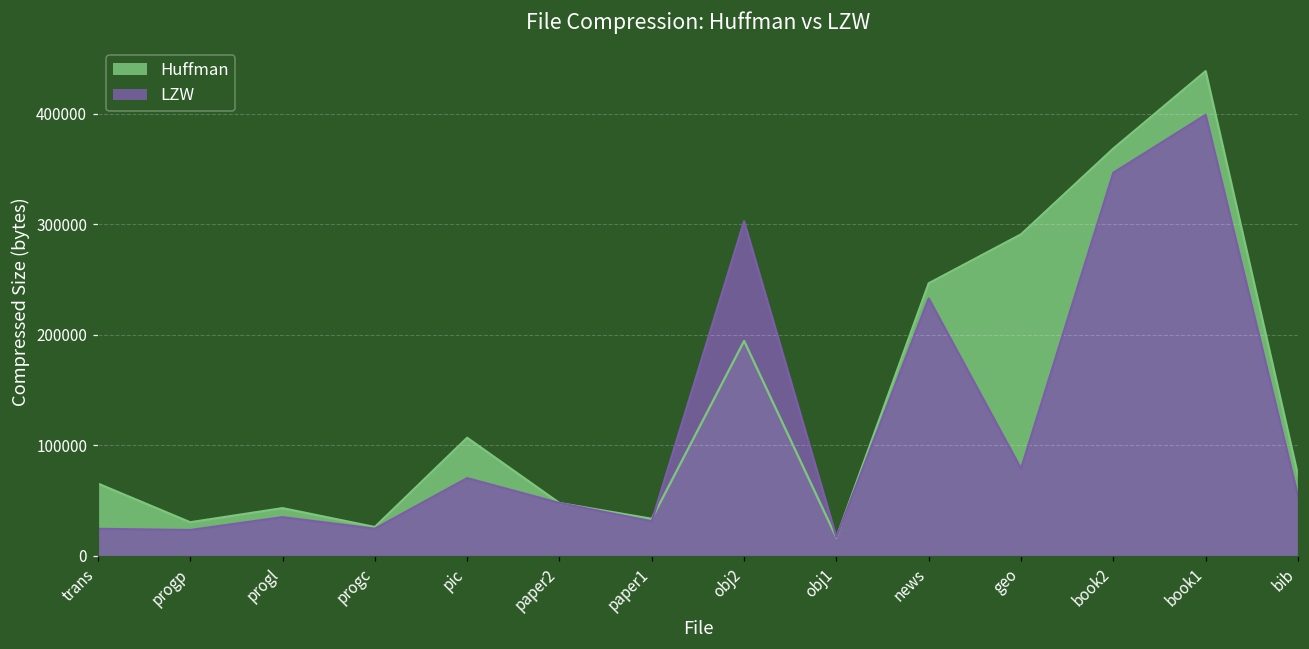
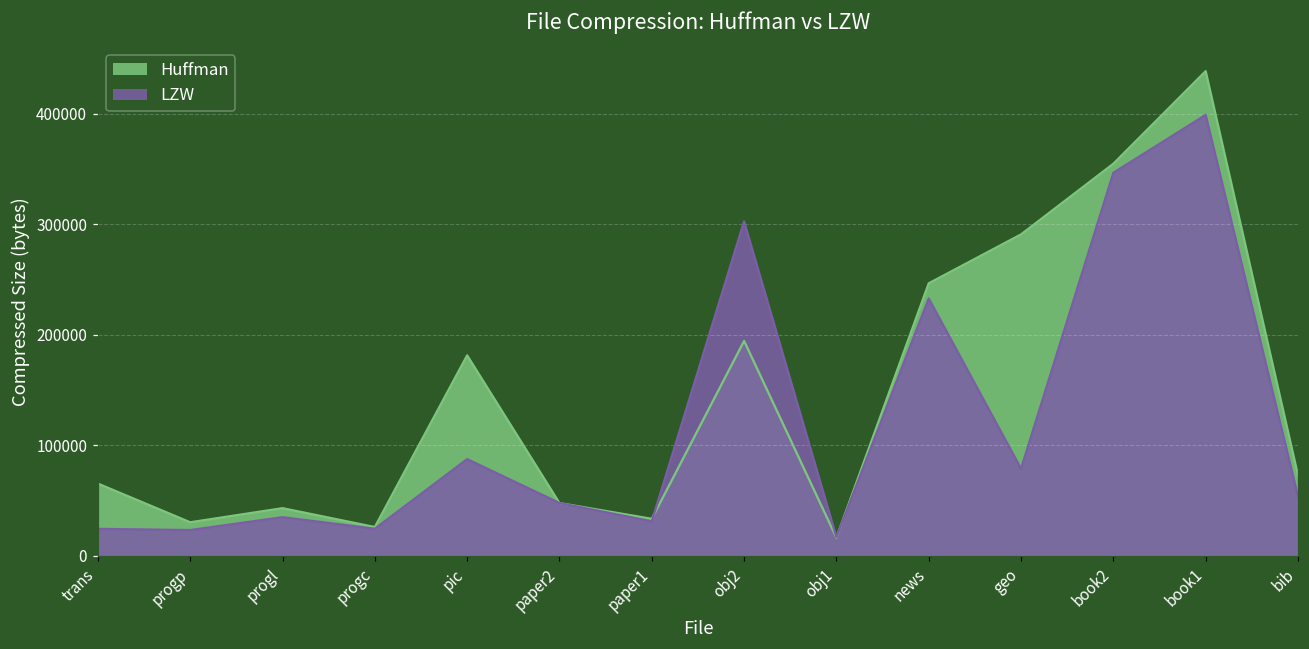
Huffman, pic: 107000 -> 181000
LZW, pic: 70000 -> 87000
Huffman, book2: 368000 -> 355000
